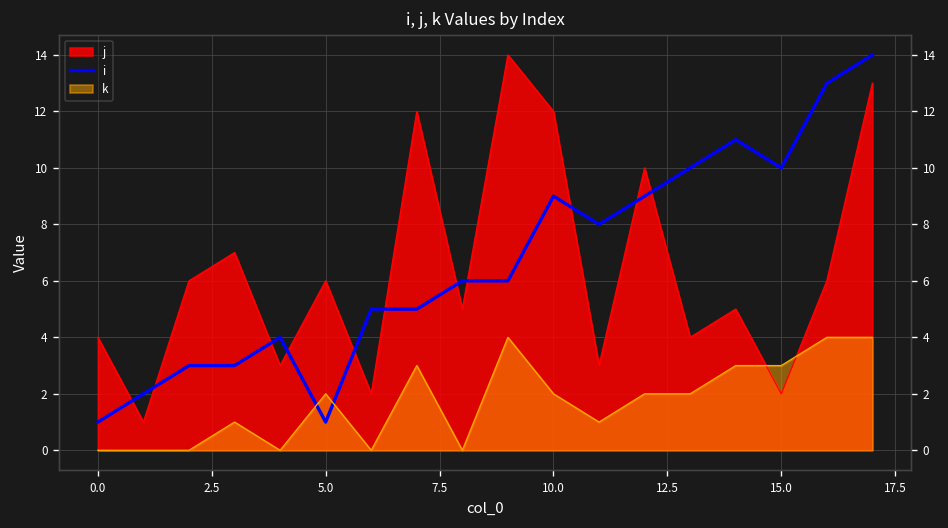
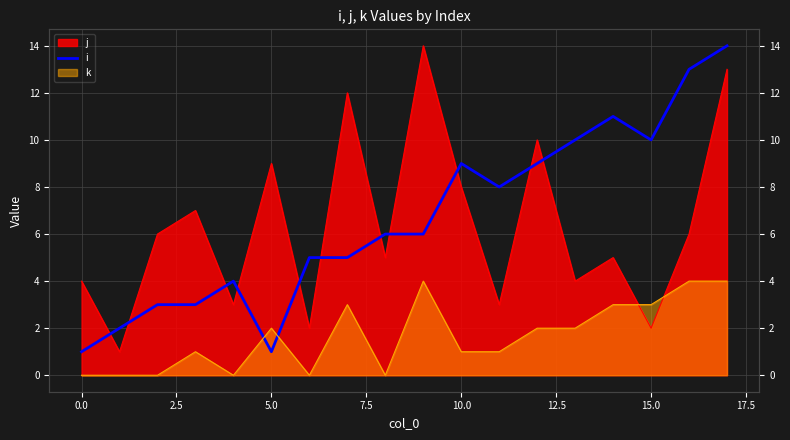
j, 5.0: 6 -> 9
j, 10.0: 12 -> 8
k, 10.0: 2 -> 1
